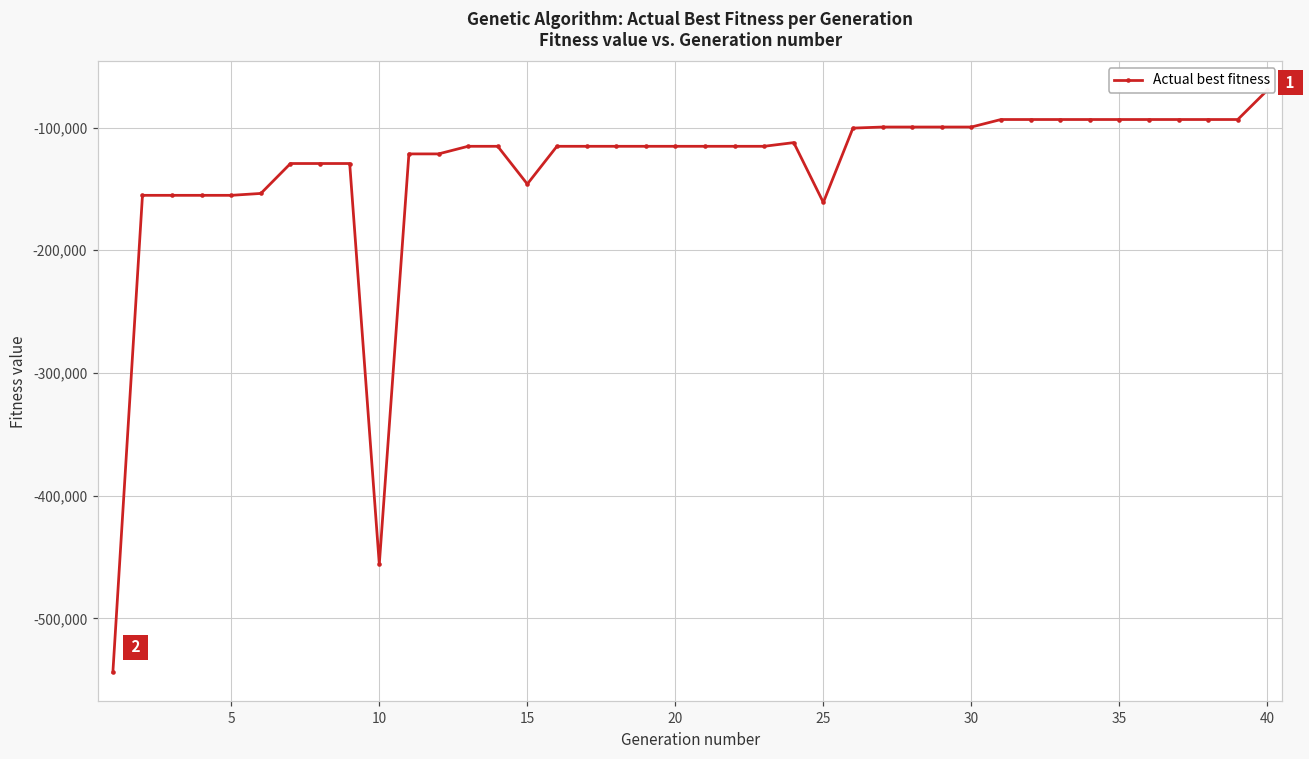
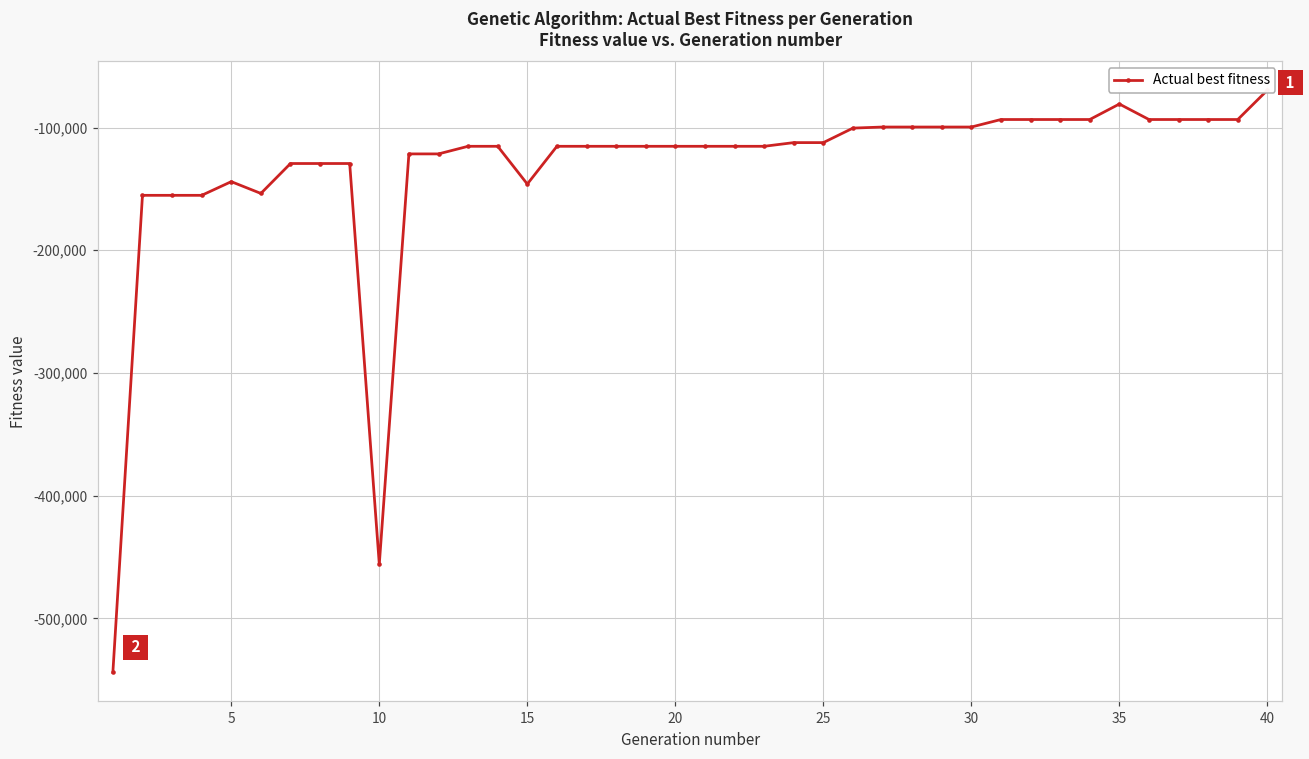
5: -155,000 -> -144,000
25: -161,000 -> -112,000
35: -93,000 -> -81,000
